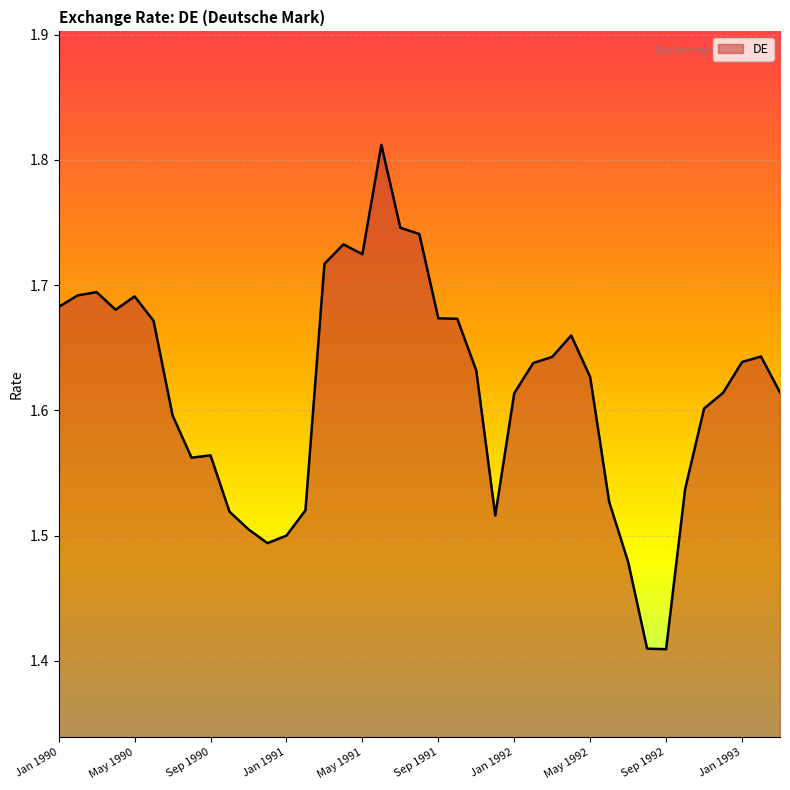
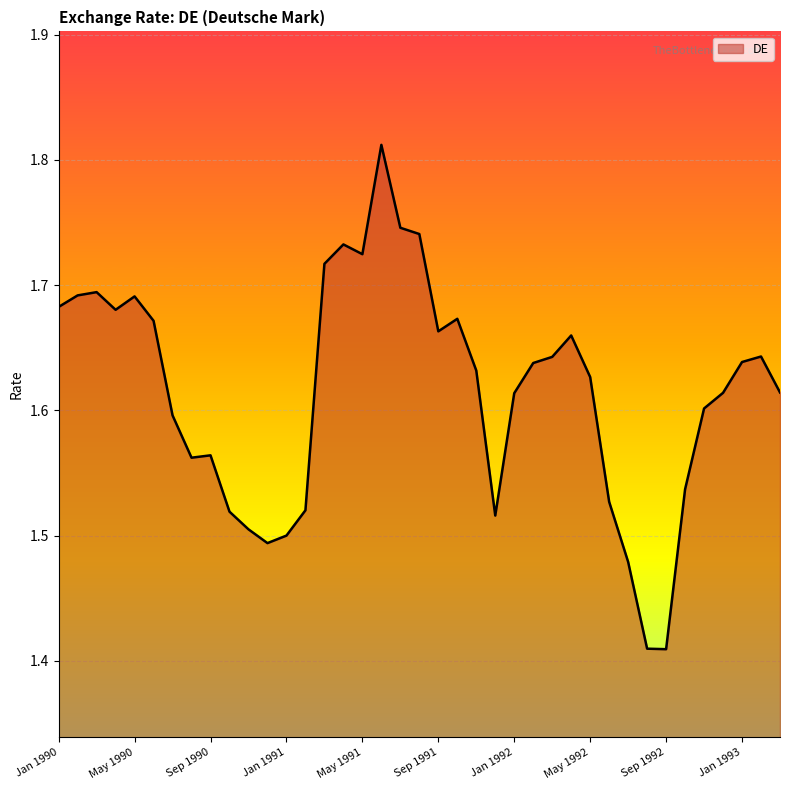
Sep 1991: 1.674 -> 1.663
